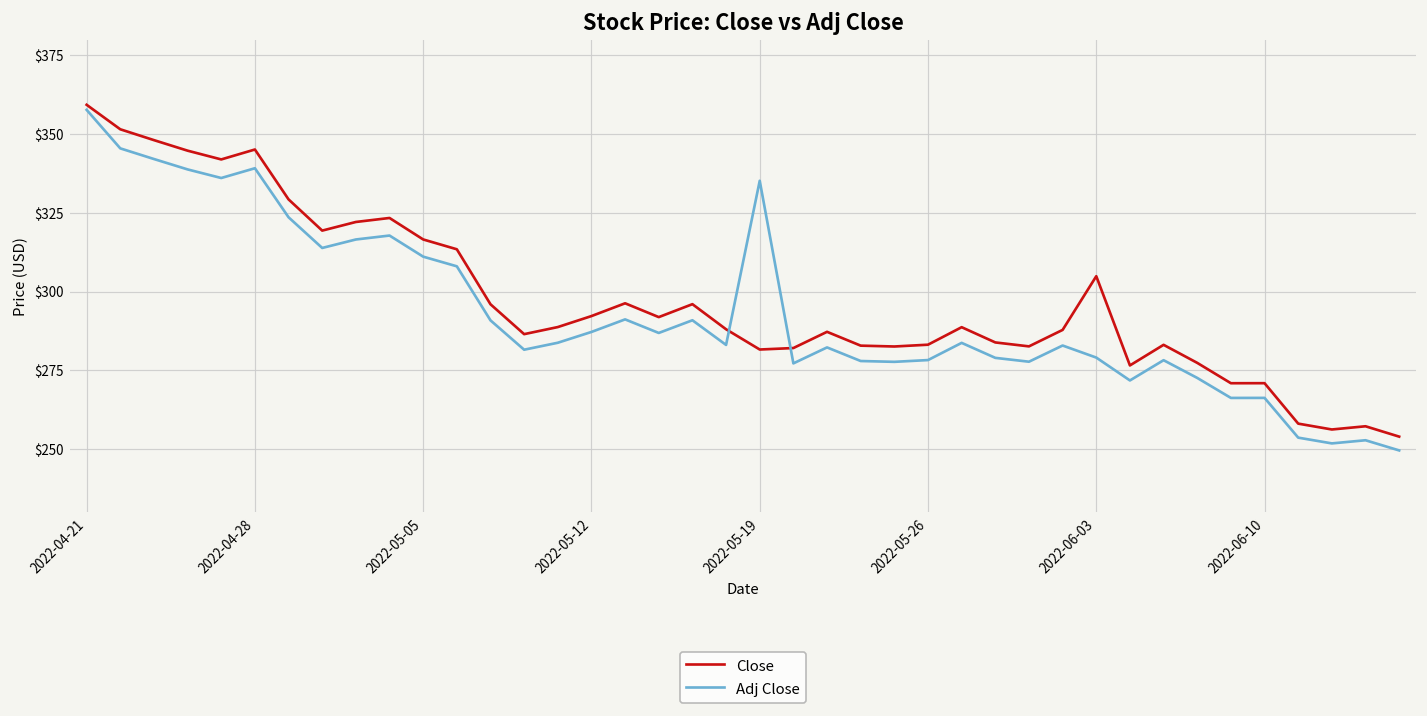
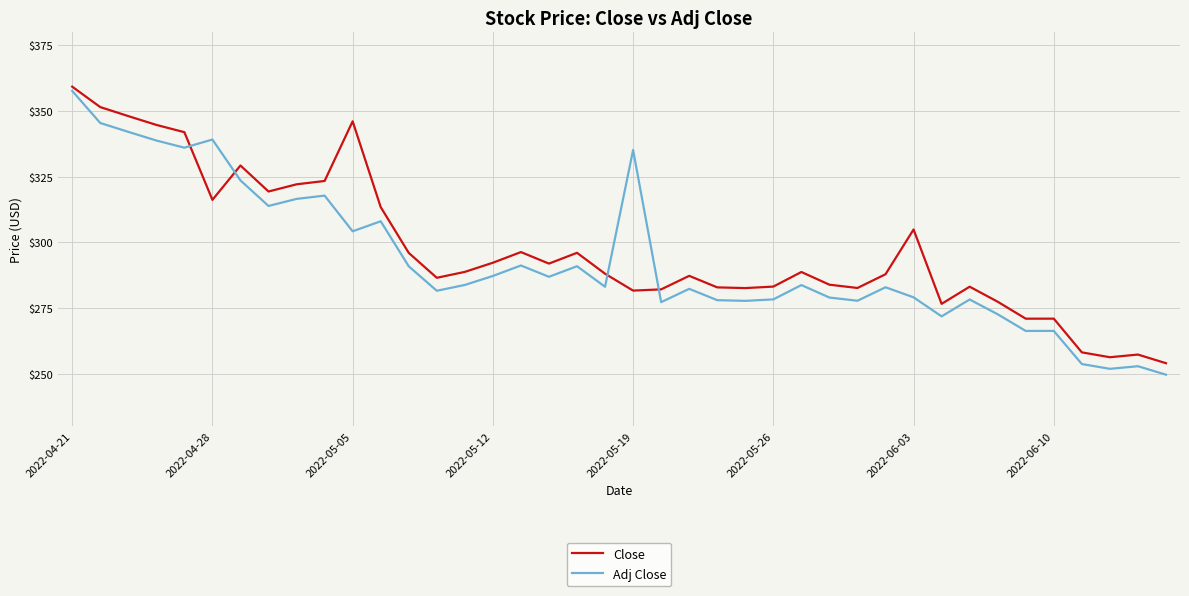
Close, 2022-04-28: $345 -> $316
Close, 2022-05-05: $317 -> $346
Adj Close, 2022-05-05: $311 -> $304
